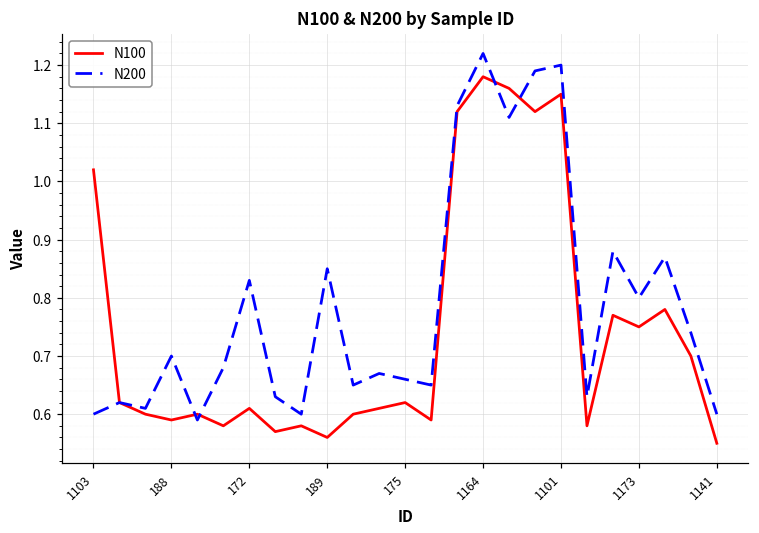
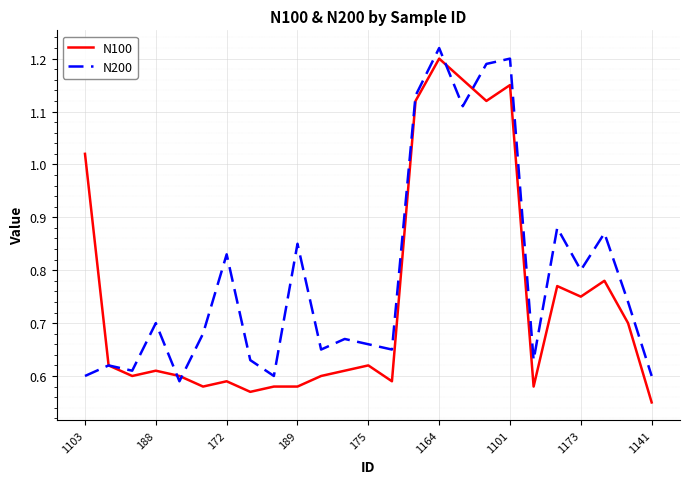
N100, 188: 0.59 -> 0.61
N100, 172: 0.61 -> 0.59
N100, 189: 0.56 -> 0.58
N100, 1164: 1.18 -> 1.20
